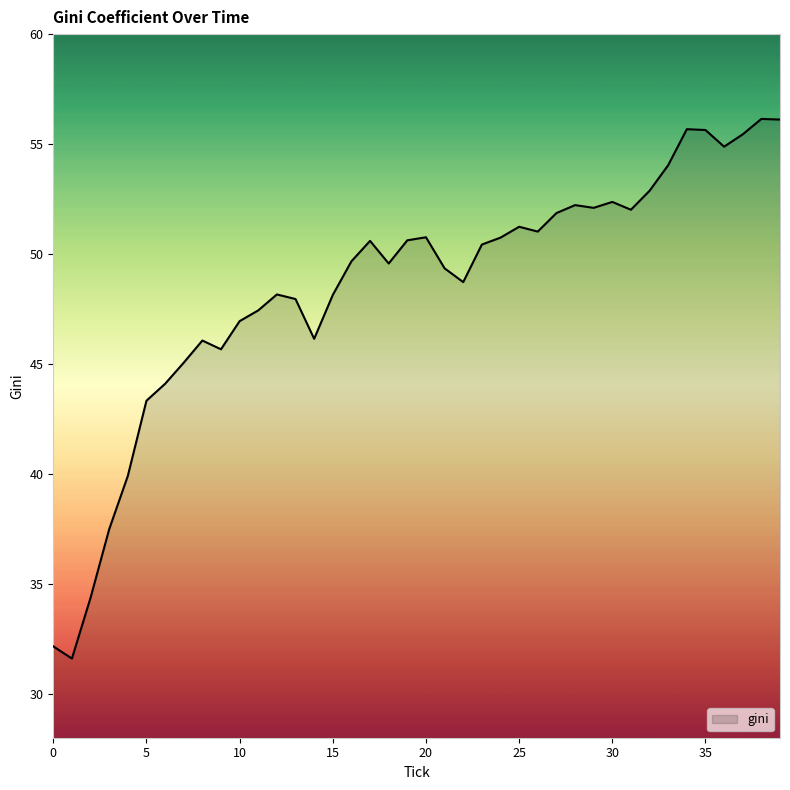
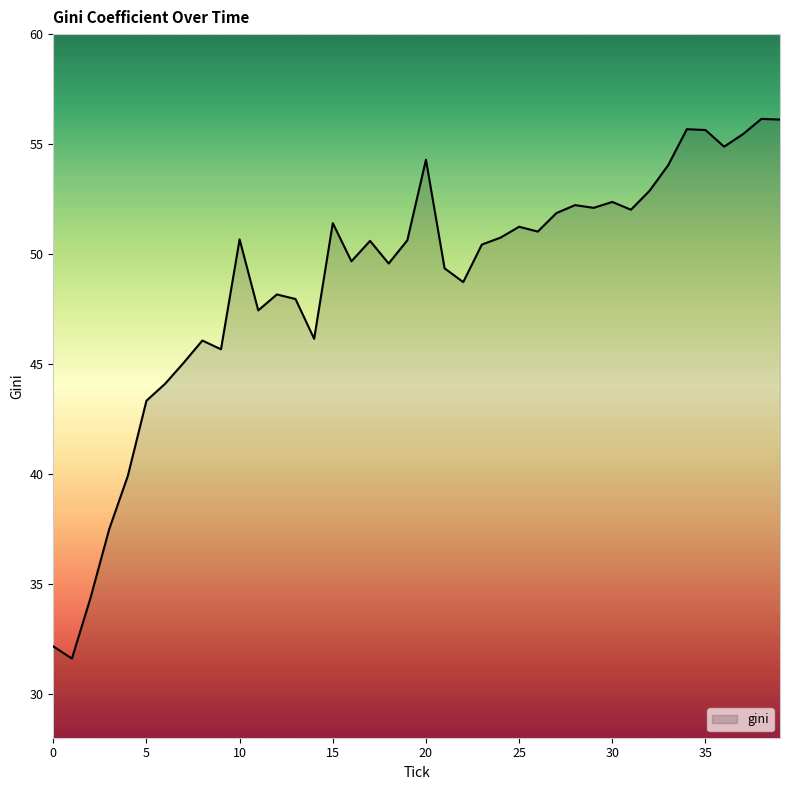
10: 46.9 -> 50.7
15: 48.1 -> 51.4
20: 50.8 -> 54.3
